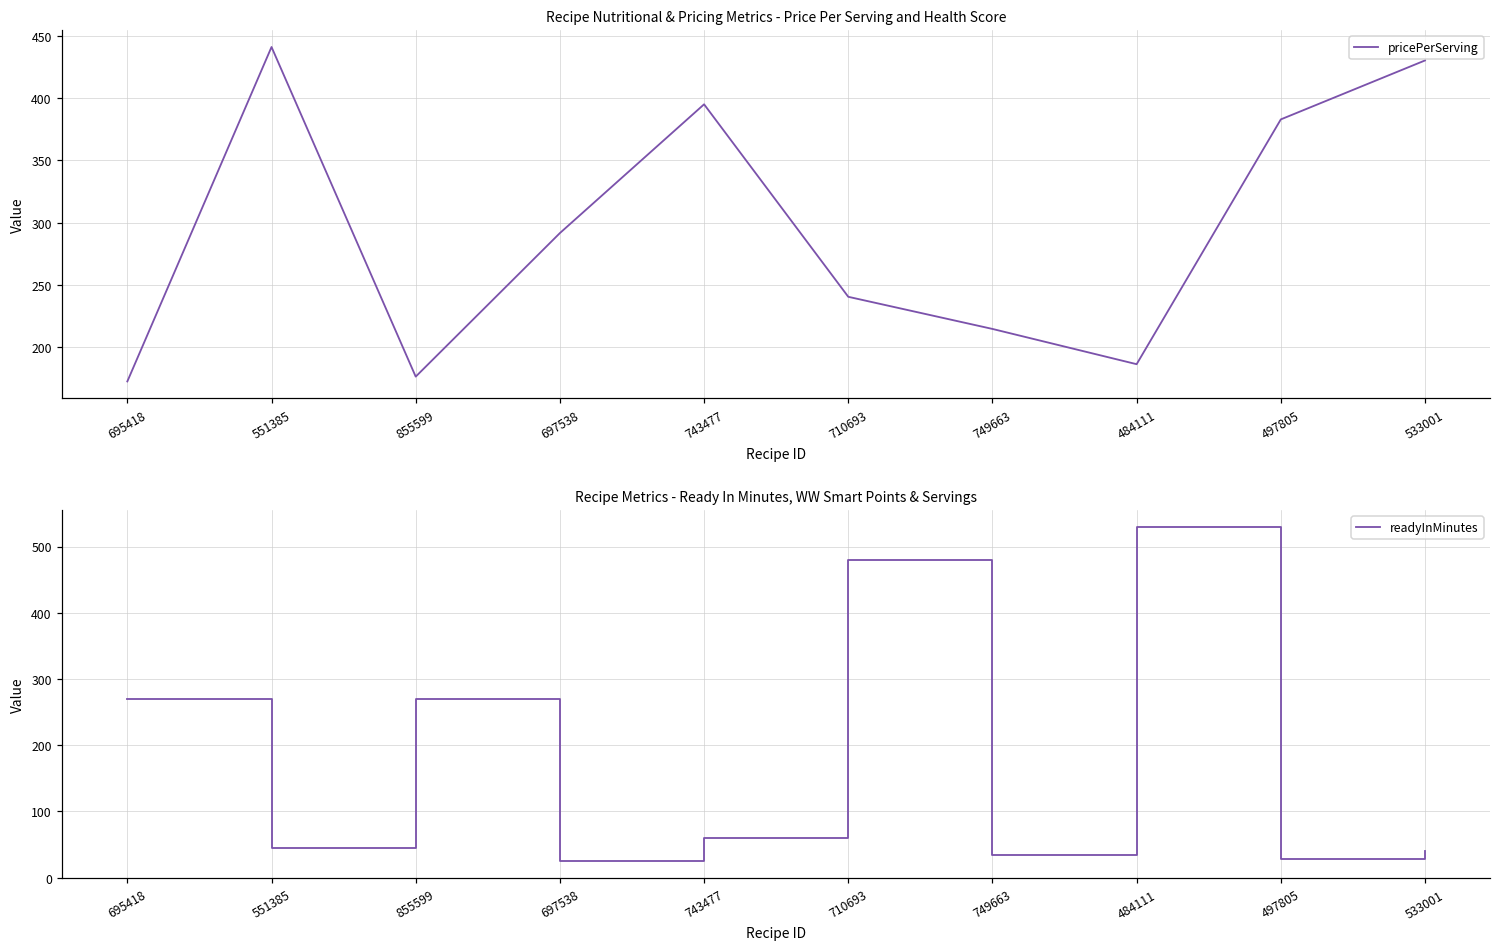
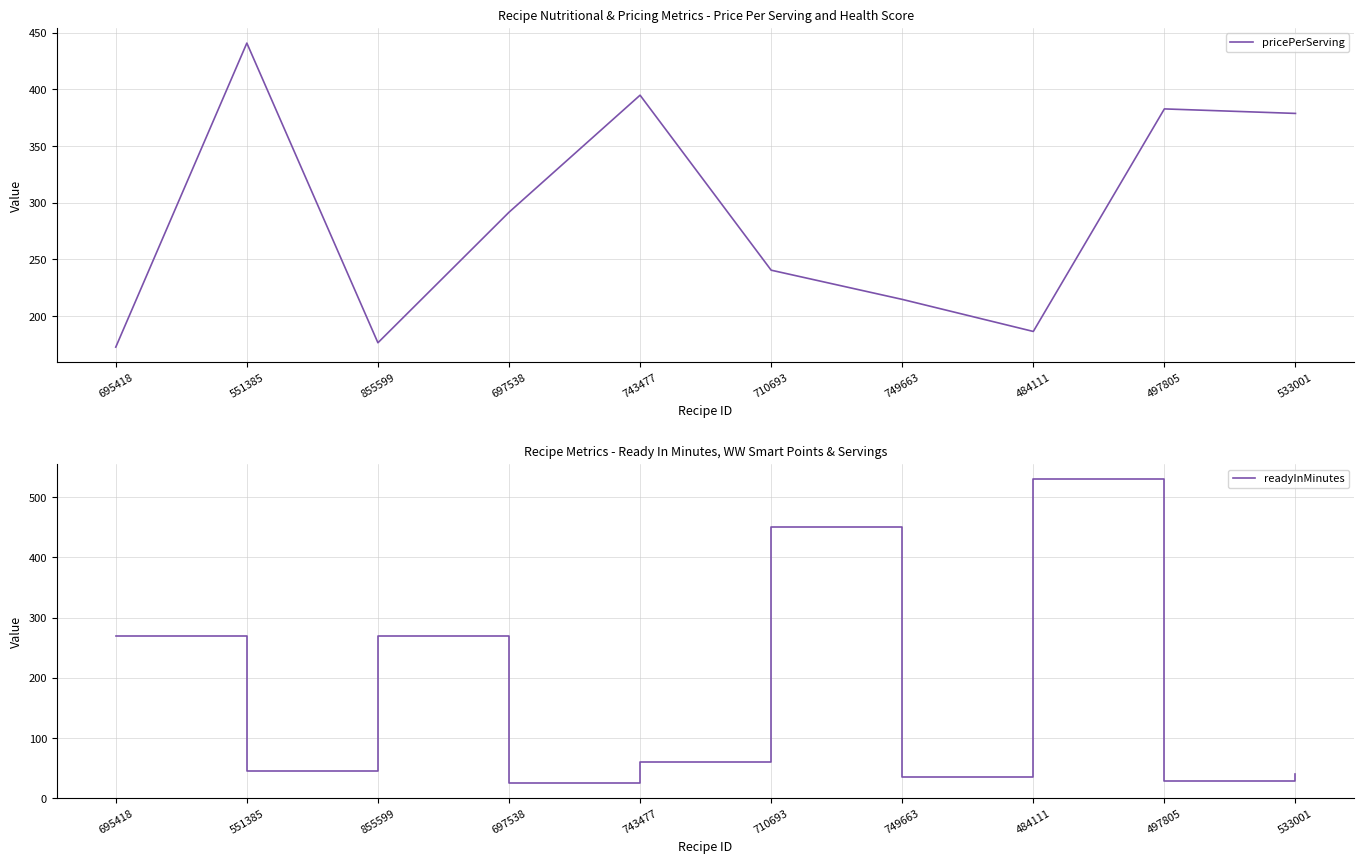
Recipe Nutritional & Pricing Metrics - Price Per Serving and Health Score, 533001: 430 -> 379
Recipe Metrics - Ready In Minutes, WW Smart Points & Servings, 710693: 480 -> 450
